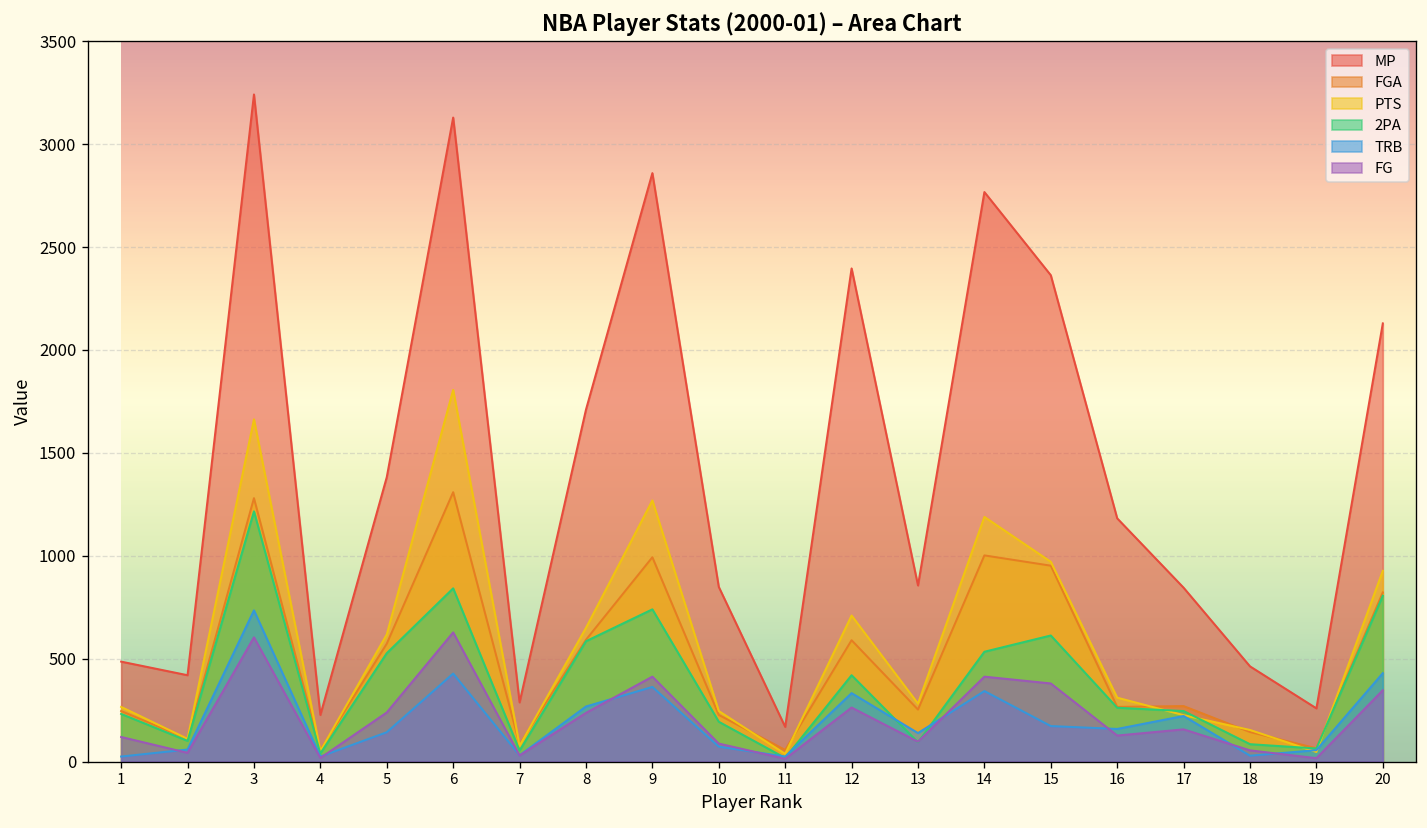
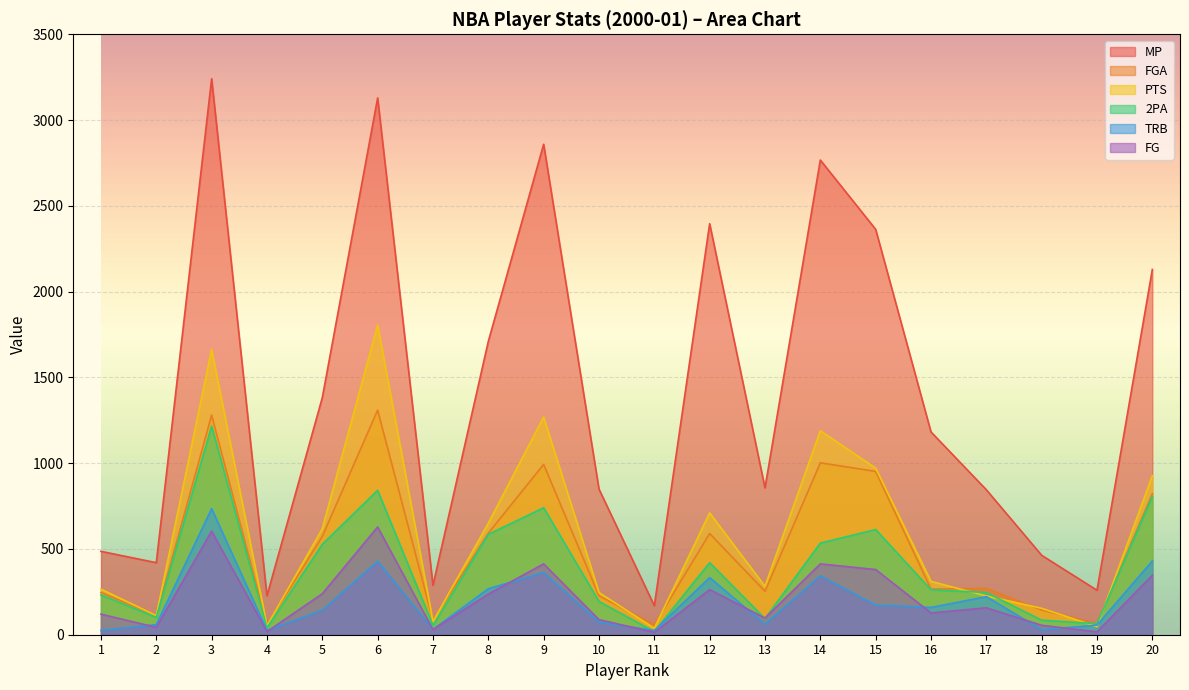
TRB, 13: 140 -> 60
